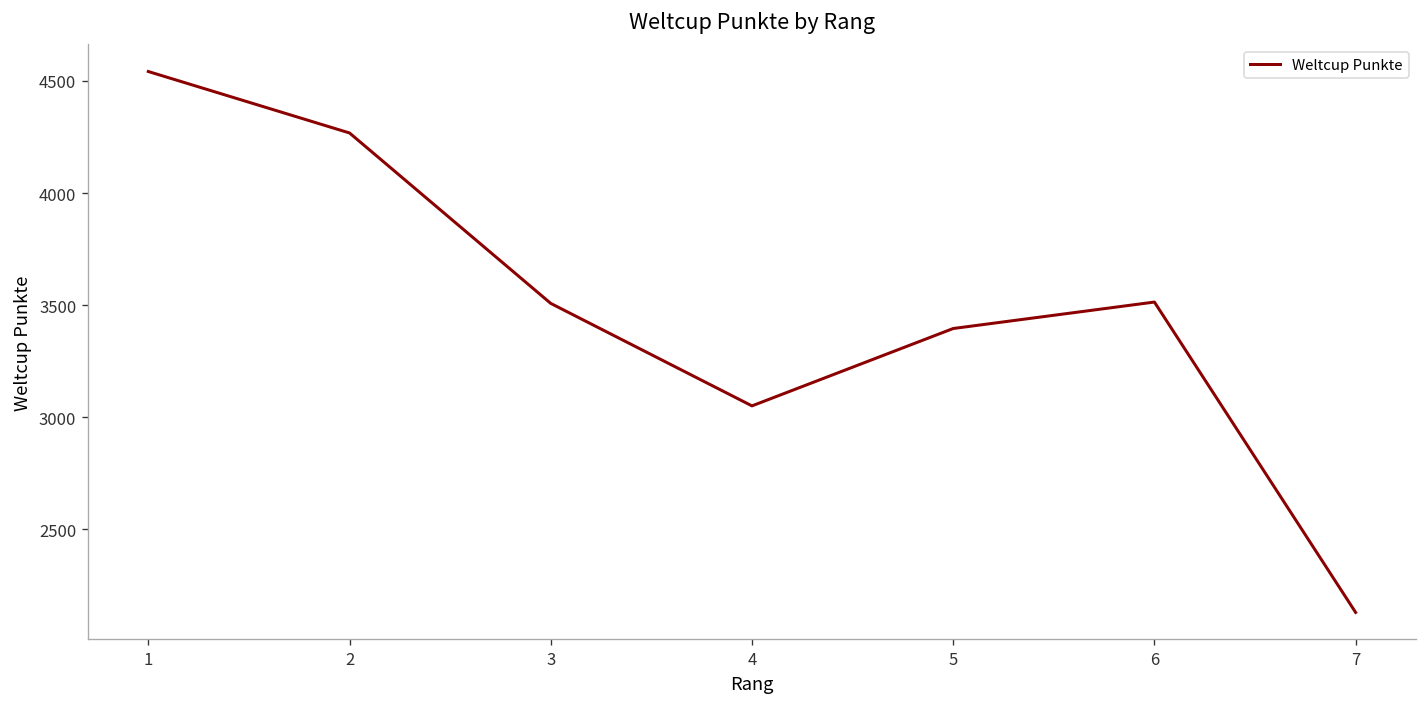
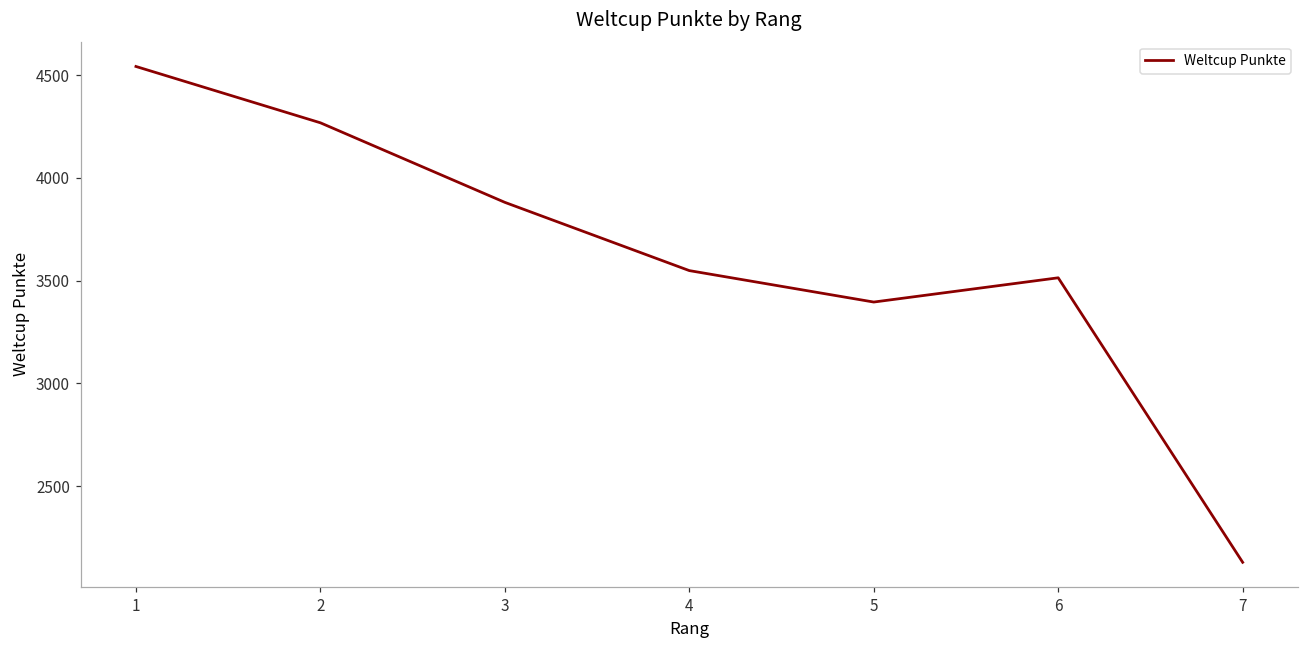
3: 3510 -> 3880
4: 3050 -> 3550
